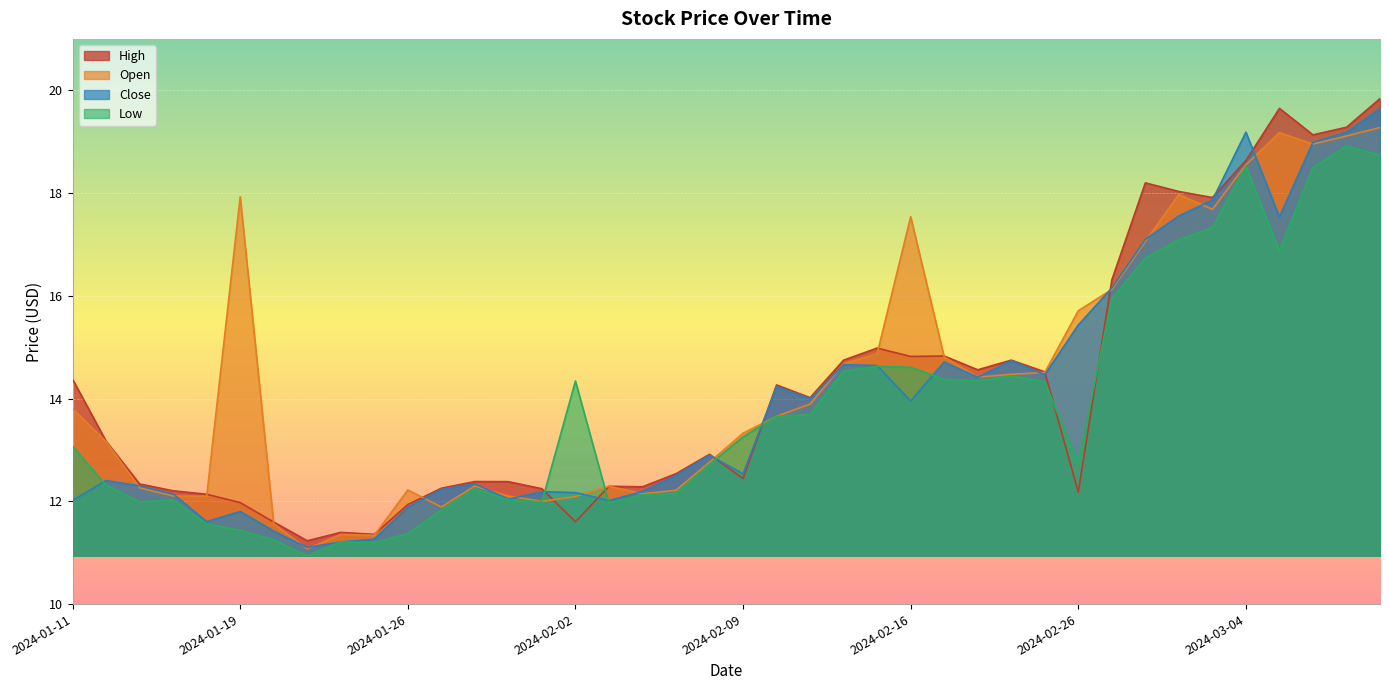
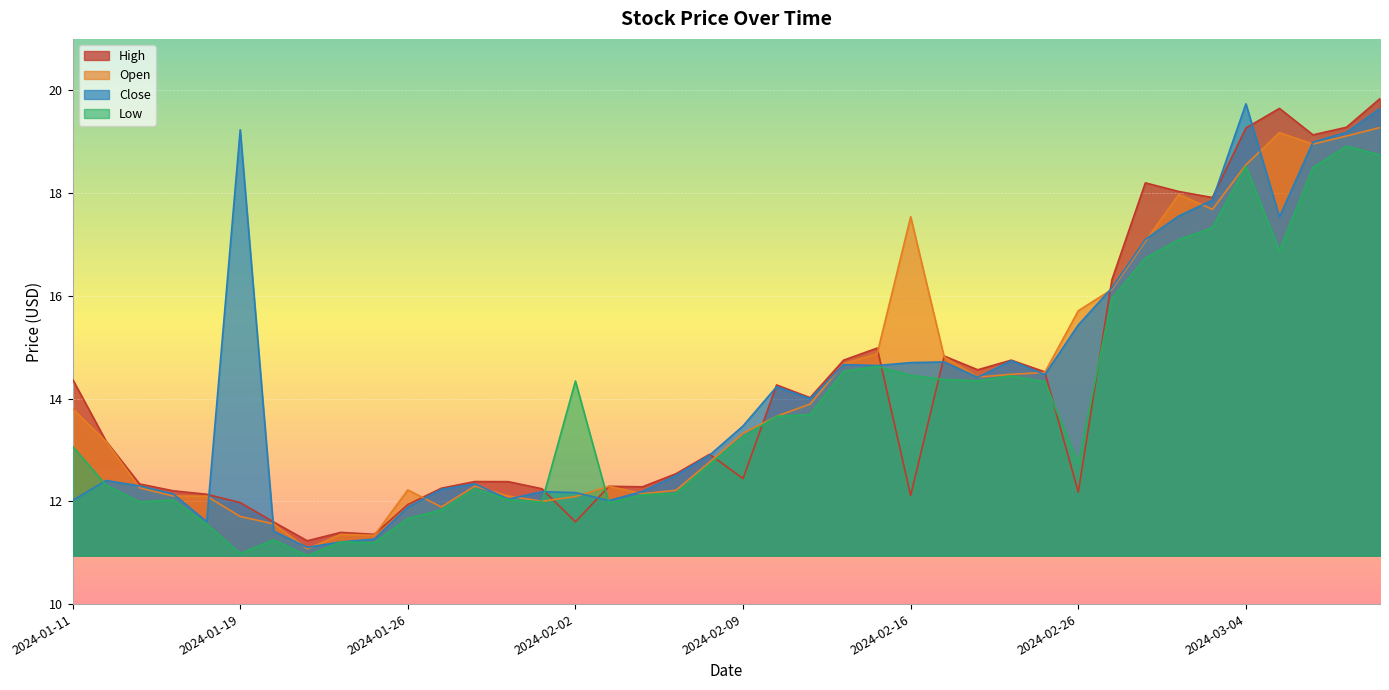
Open, 2024-01-19: 17.9 -> 11.7
Close, 2024-01-19: 11.8 -> 19.2
Low, 2024-01-19: 11.4 -> 11.0
Low, 2024-01-26: 11.4 -> 11.7
Close, 2024-02-09: 12.5 -> 13.5
High, 2024-02-16: 14.8 -> 12.1
Close, 2024-02-16: 13.9 -> 14.7
Low, 2024-02-16: 14.6 -> 14.5
High, 2024-03-04: 18.6 -> 19.3
Close, 2024-03-04: 19.2 -> 19.7
